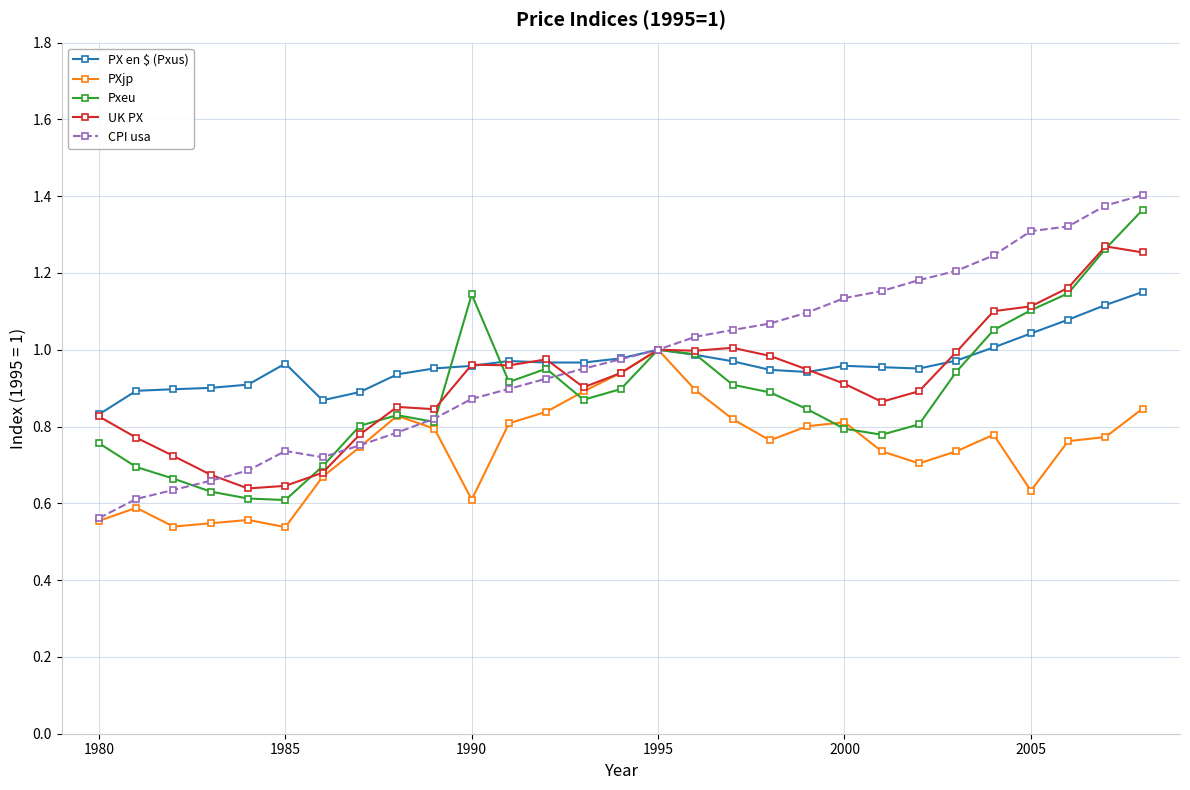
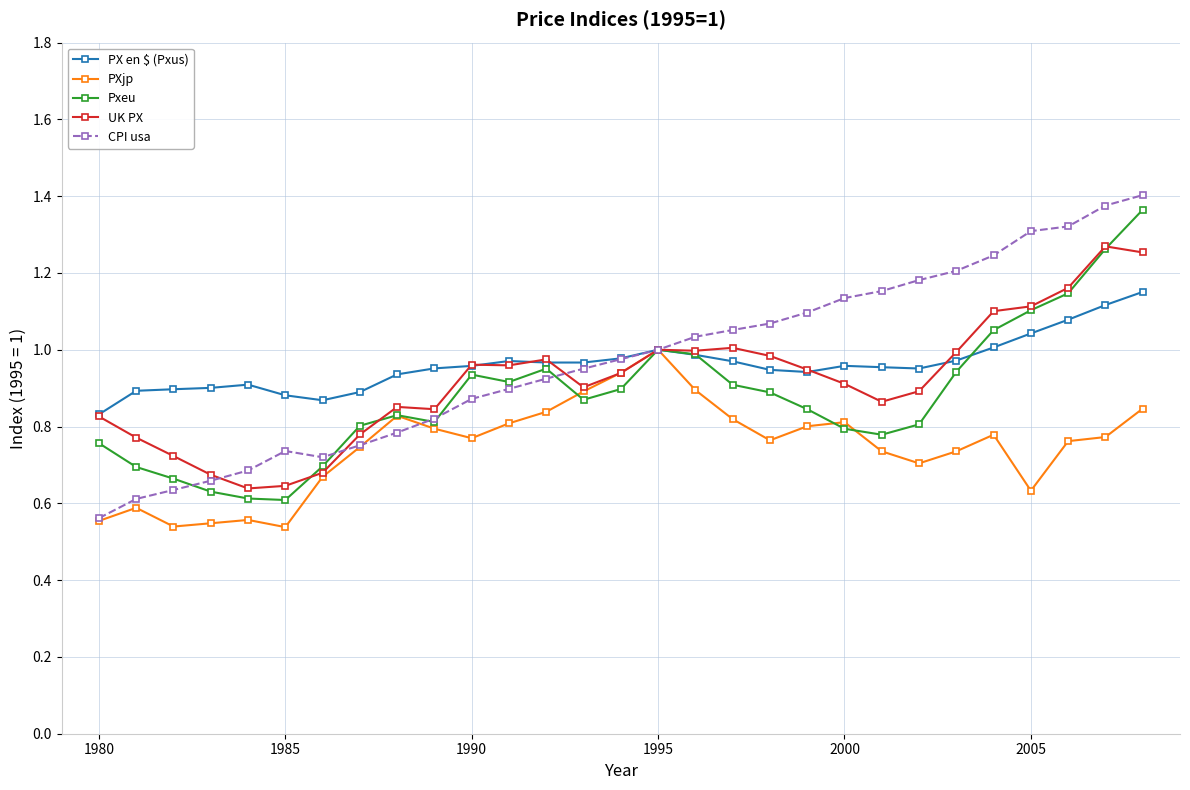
PX en $ (Pxus), 1985: 0.96 -> 0.88
PXjp, 1990: 0.61 -> 0.77
Pxeu, 1990: 1.14 -> 0.94
